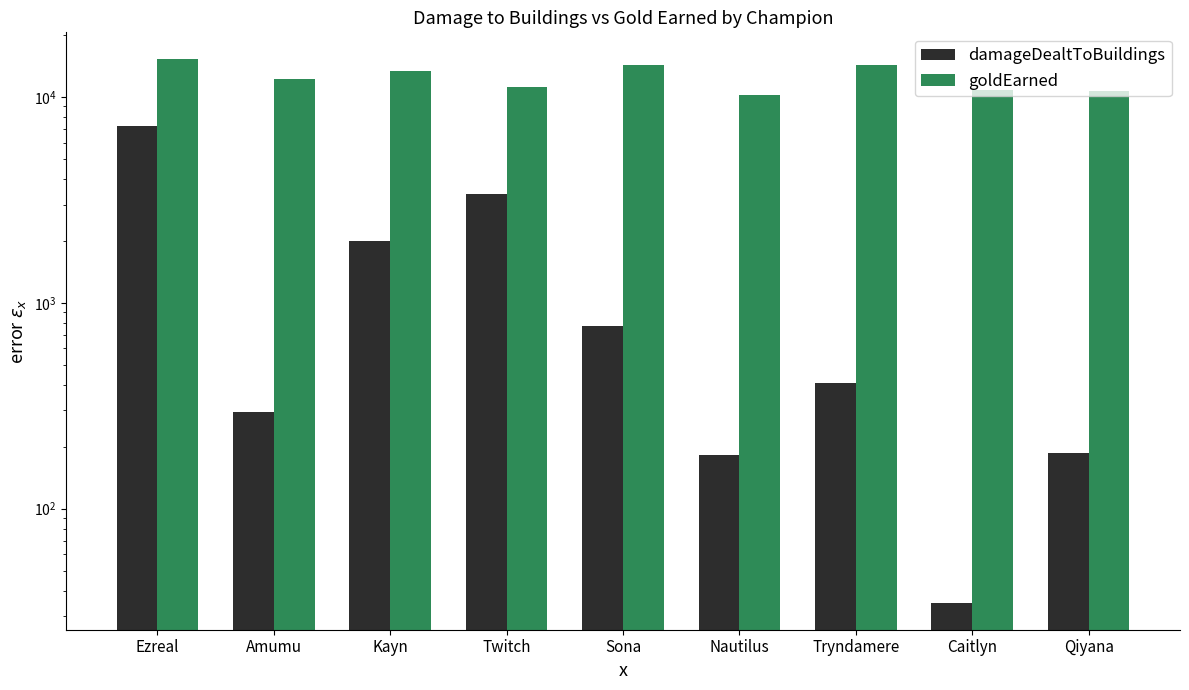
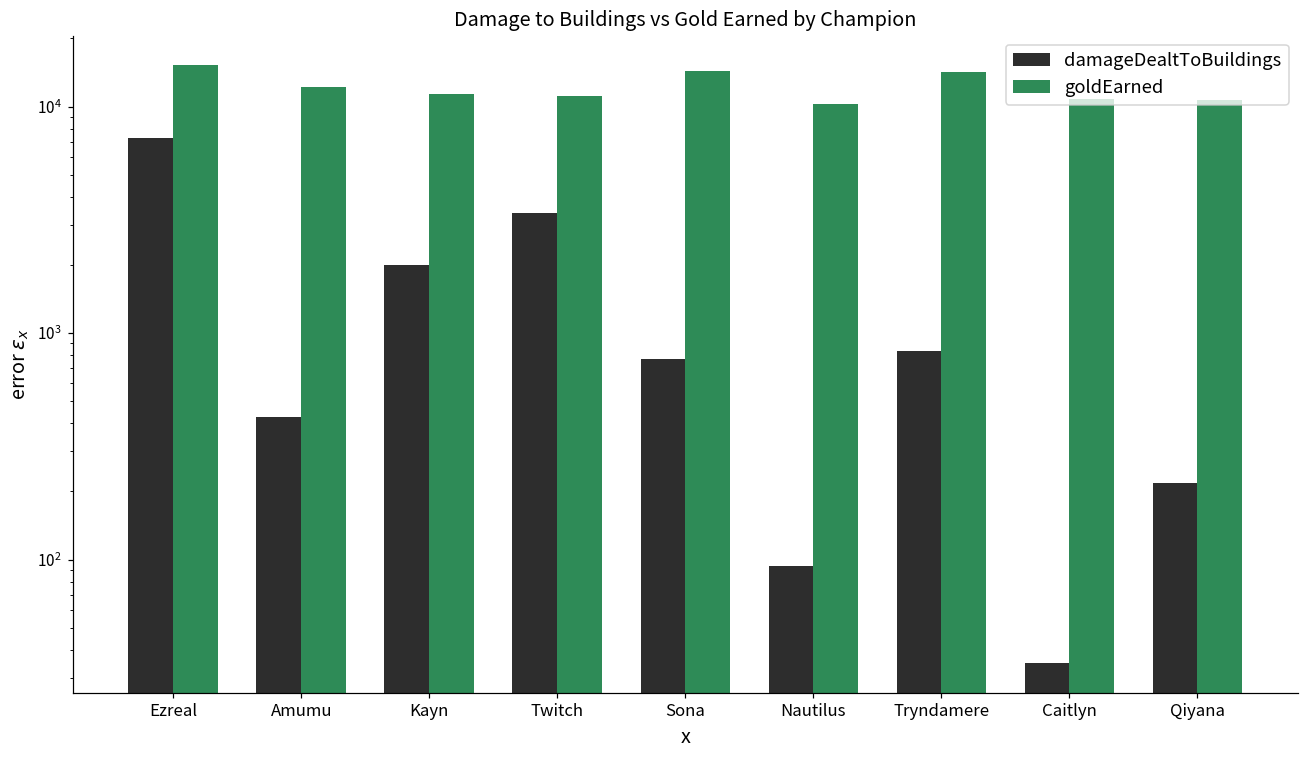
damageDealtToBuildings, Amumu: 300 -> 420
goldEarned, Kayn: 13000 -> 11000
damageDealtToBuildings, Nautilus: 180 -> 90
damageDealtToBuildings, Tryndamere: 410 -> 830
damageDealtToBuildings, Qiyana: 190 -> 220
